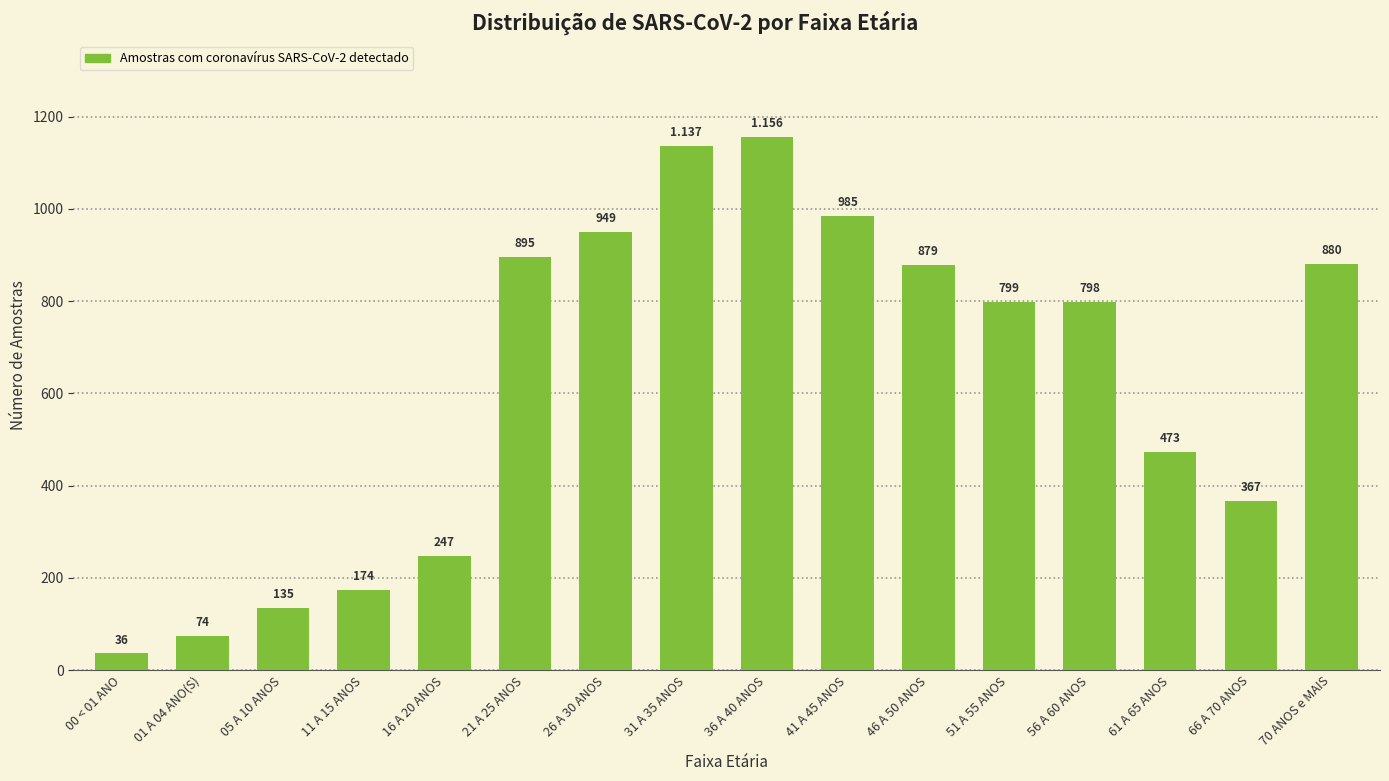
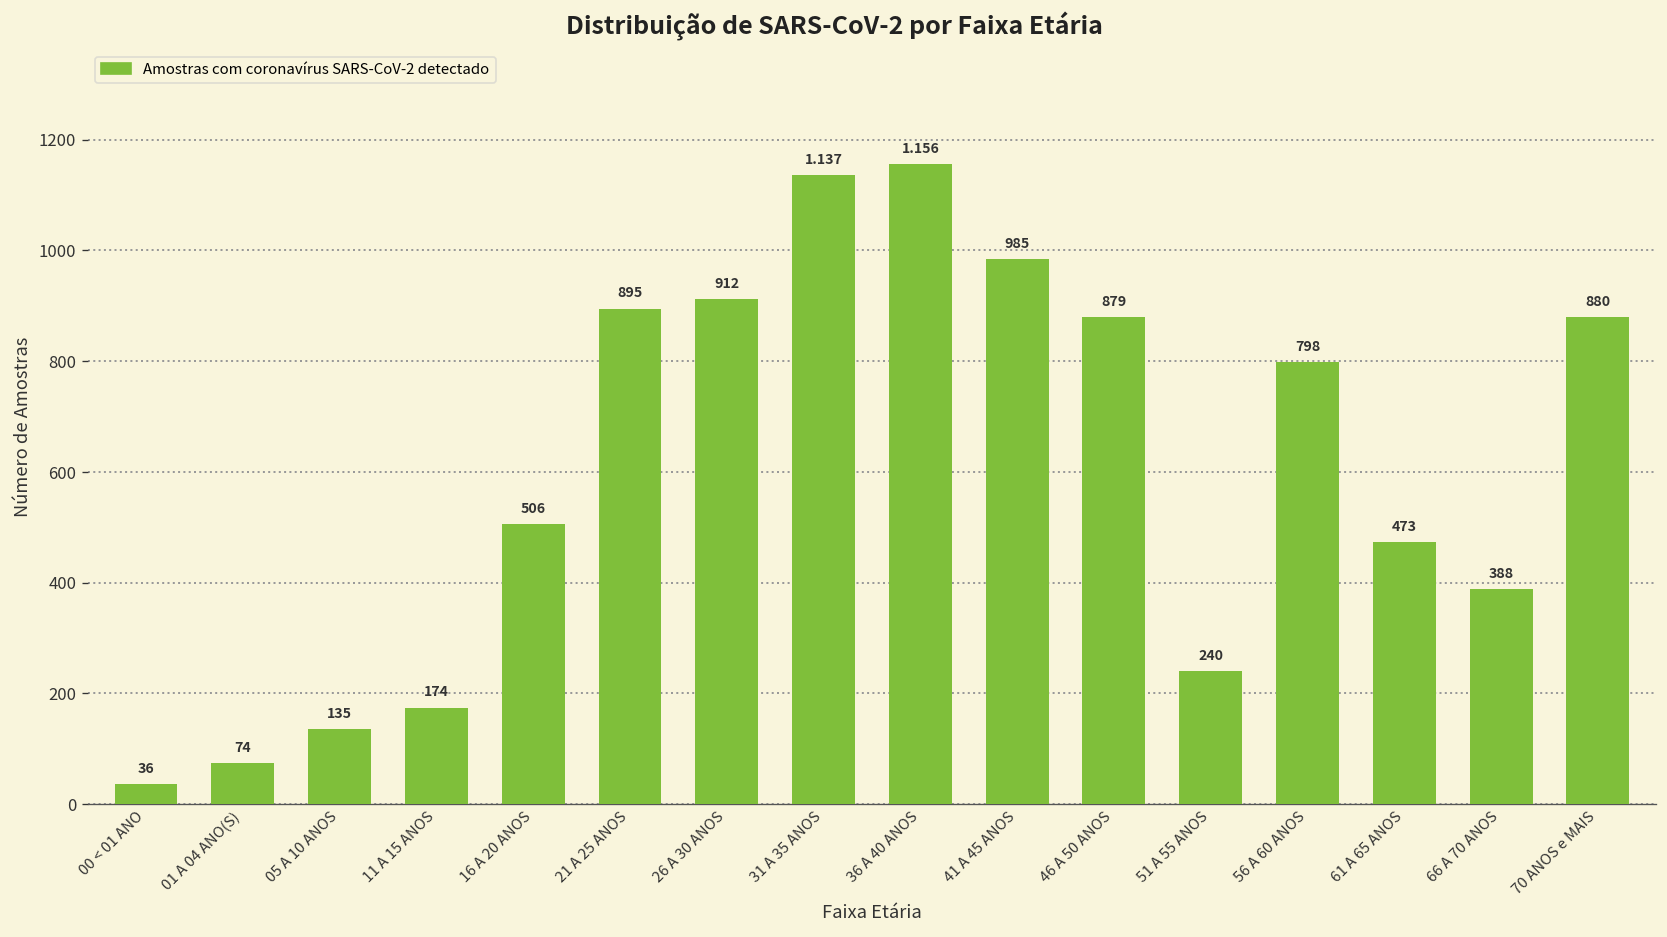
16 A 20 ANOS: 247 -> 506
26 A 30 ANOS: 949 -> 912
51 A 55 ANOS: 799 -> 240
66 A 70 ANOS: 367 -> 388
